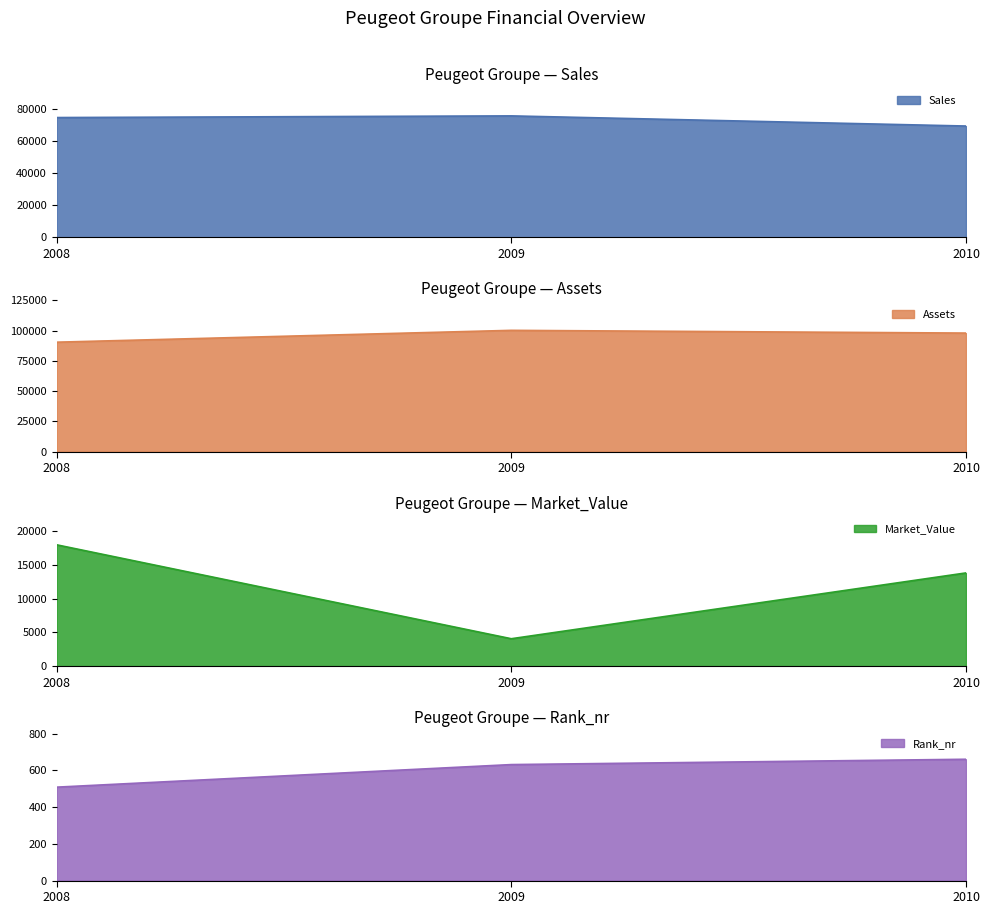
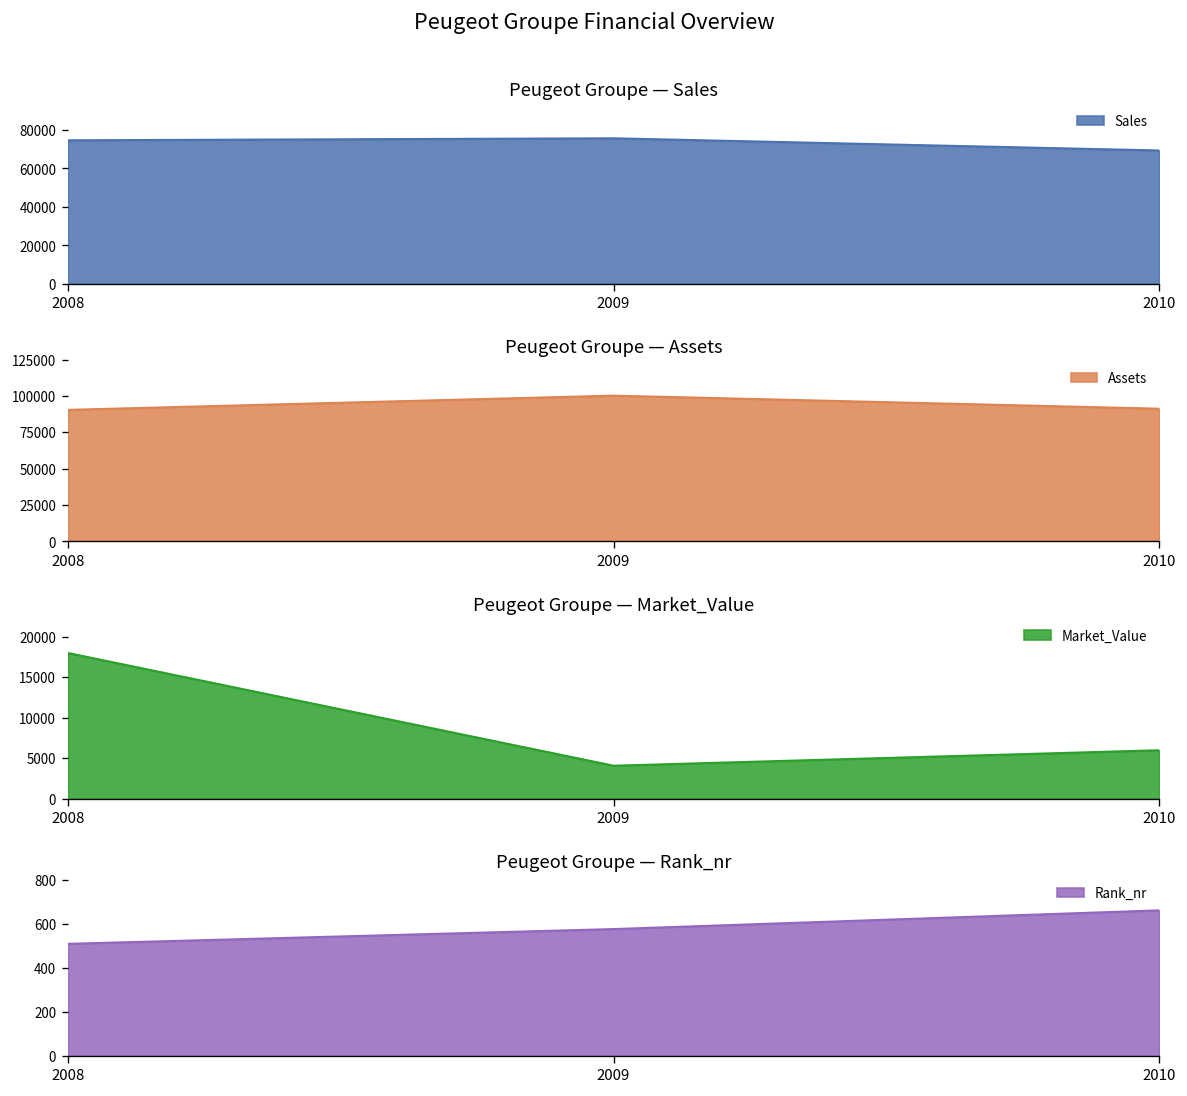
Peugeot Groupe — Assets, 2010: 98000 -> 91000
Peugeot Groupe — Market_Value, 2010: 14000 -> 6000
Peugeot Groupe — Rank_nr, 2009: 630 -> 580
